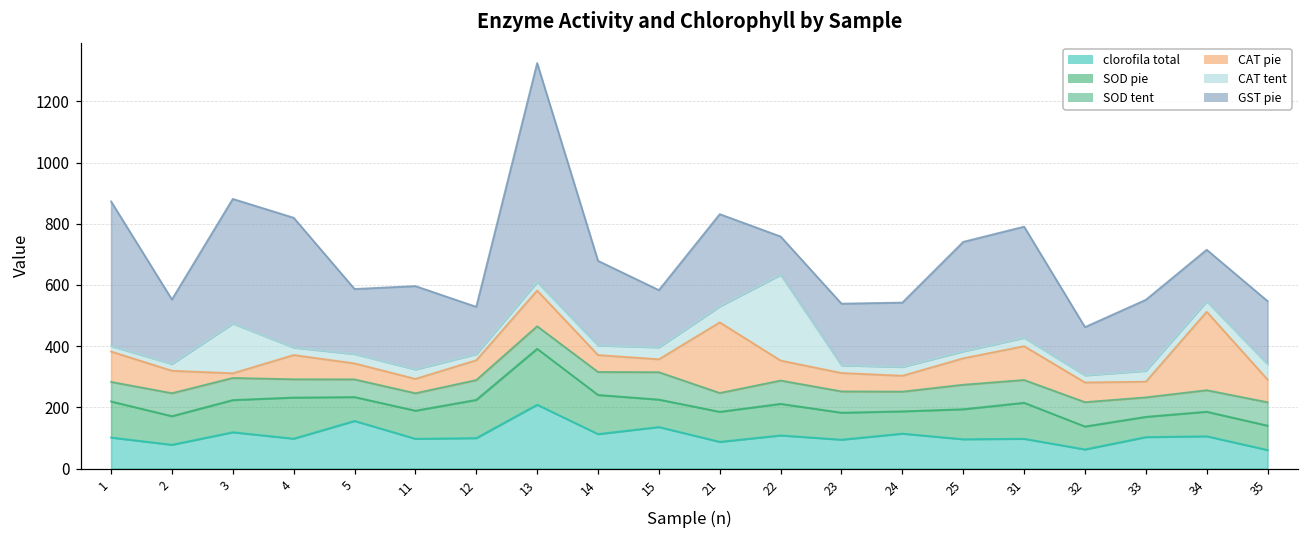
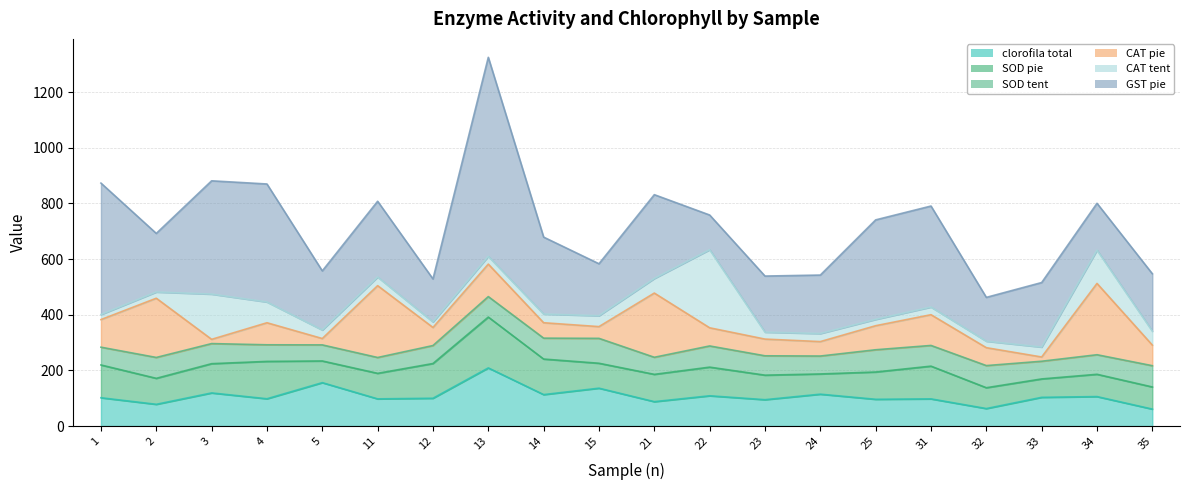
CAT pie, 2: 70 -> 210
CAT tent, 4: 20 -> 70
CAT pie, 5: 50 -> 20
CAT pie, 11: 50 -> 260
CAT pie, 33: 50 -> 20
CAT tent, 34: 30 -> 120
